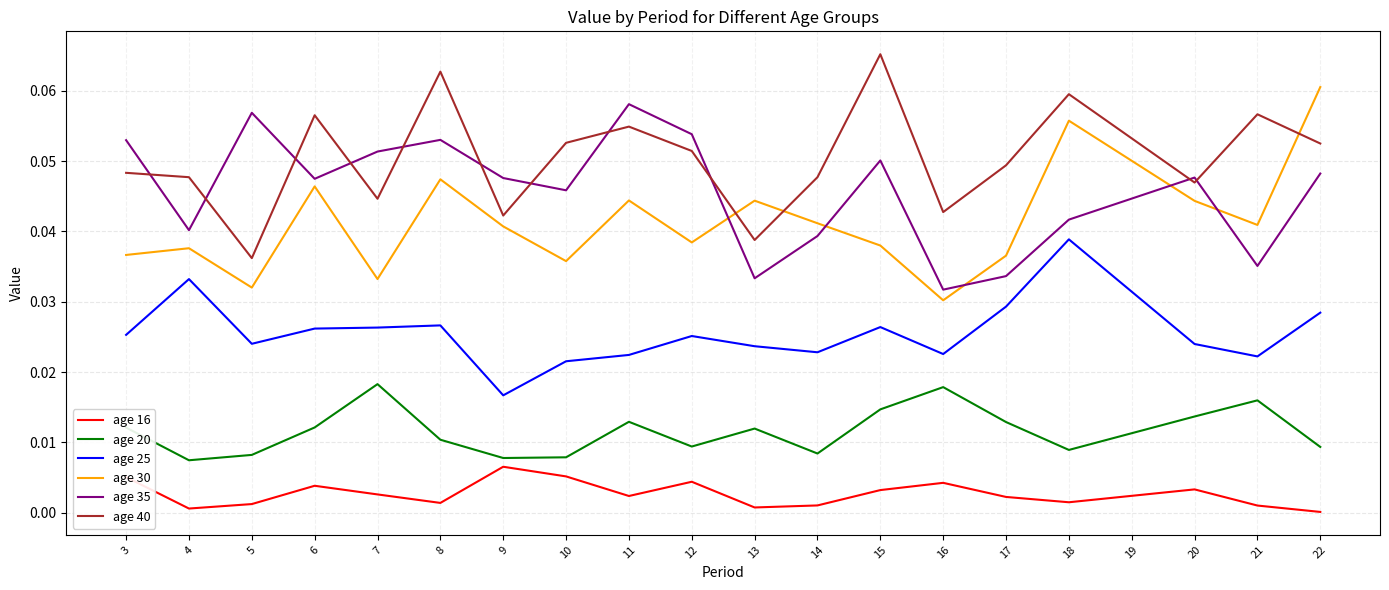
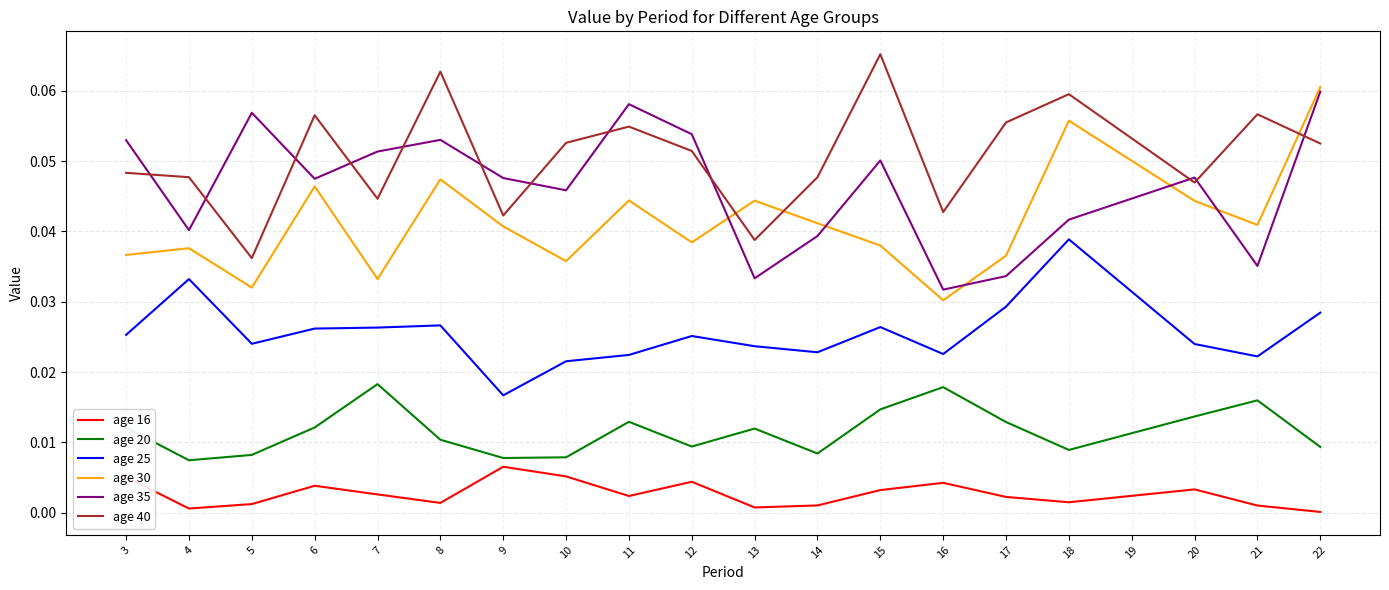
age 40, 17: 0.049 -> 0.055
age 35, 22: 0.048 -> 0.060
